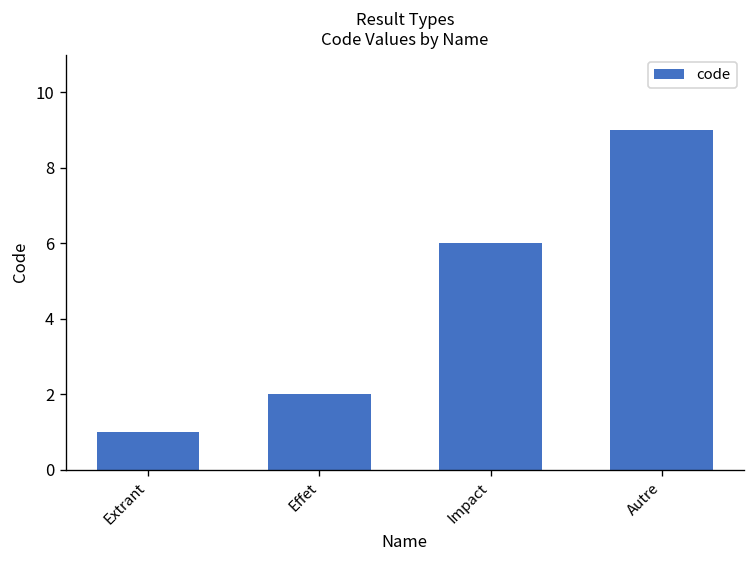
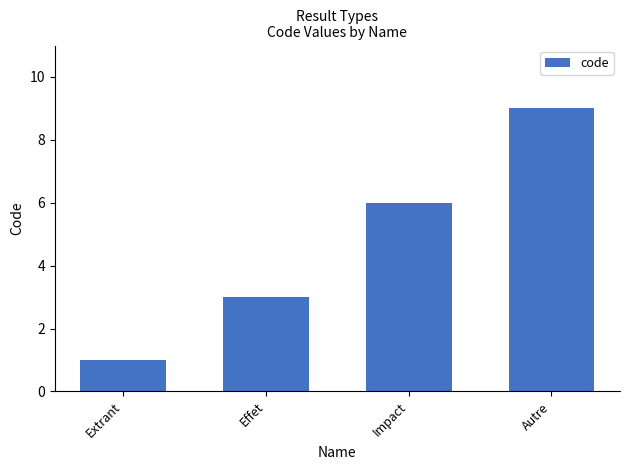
Effet: 2 -> 3
